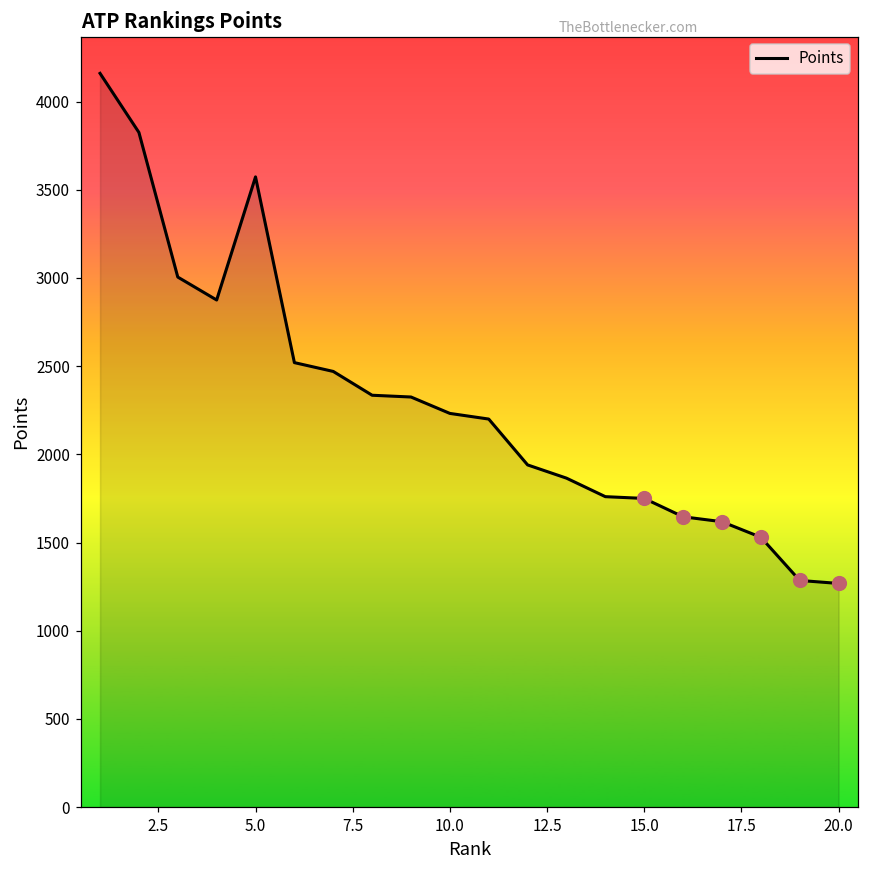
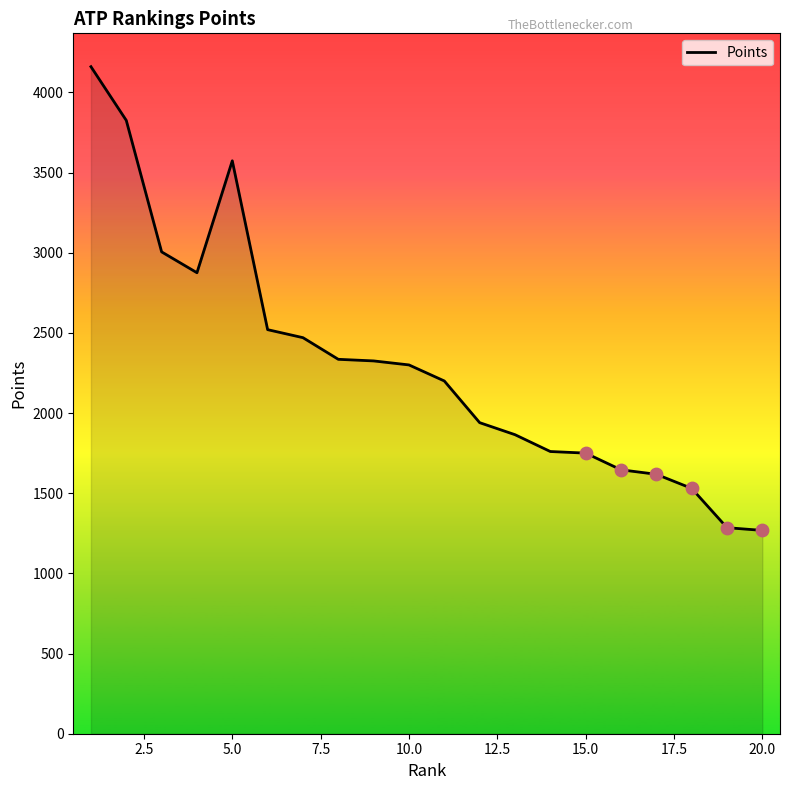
Points, 10.0: 2230 -> 2300
